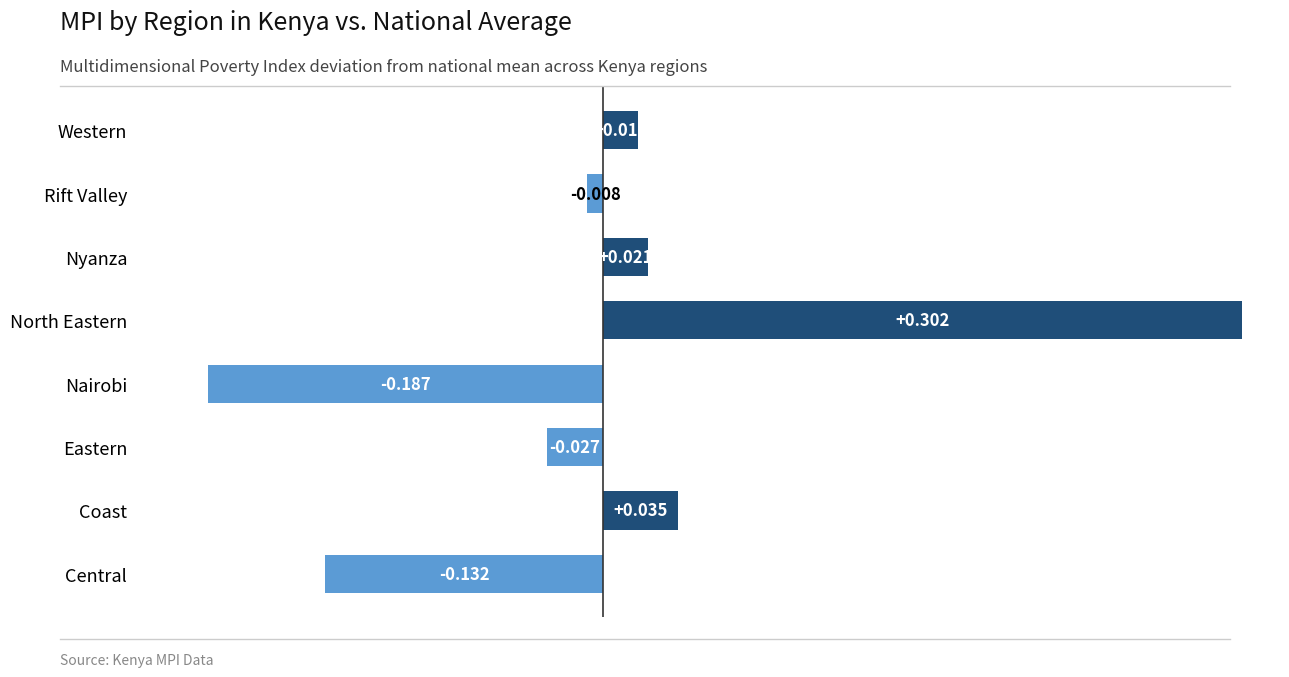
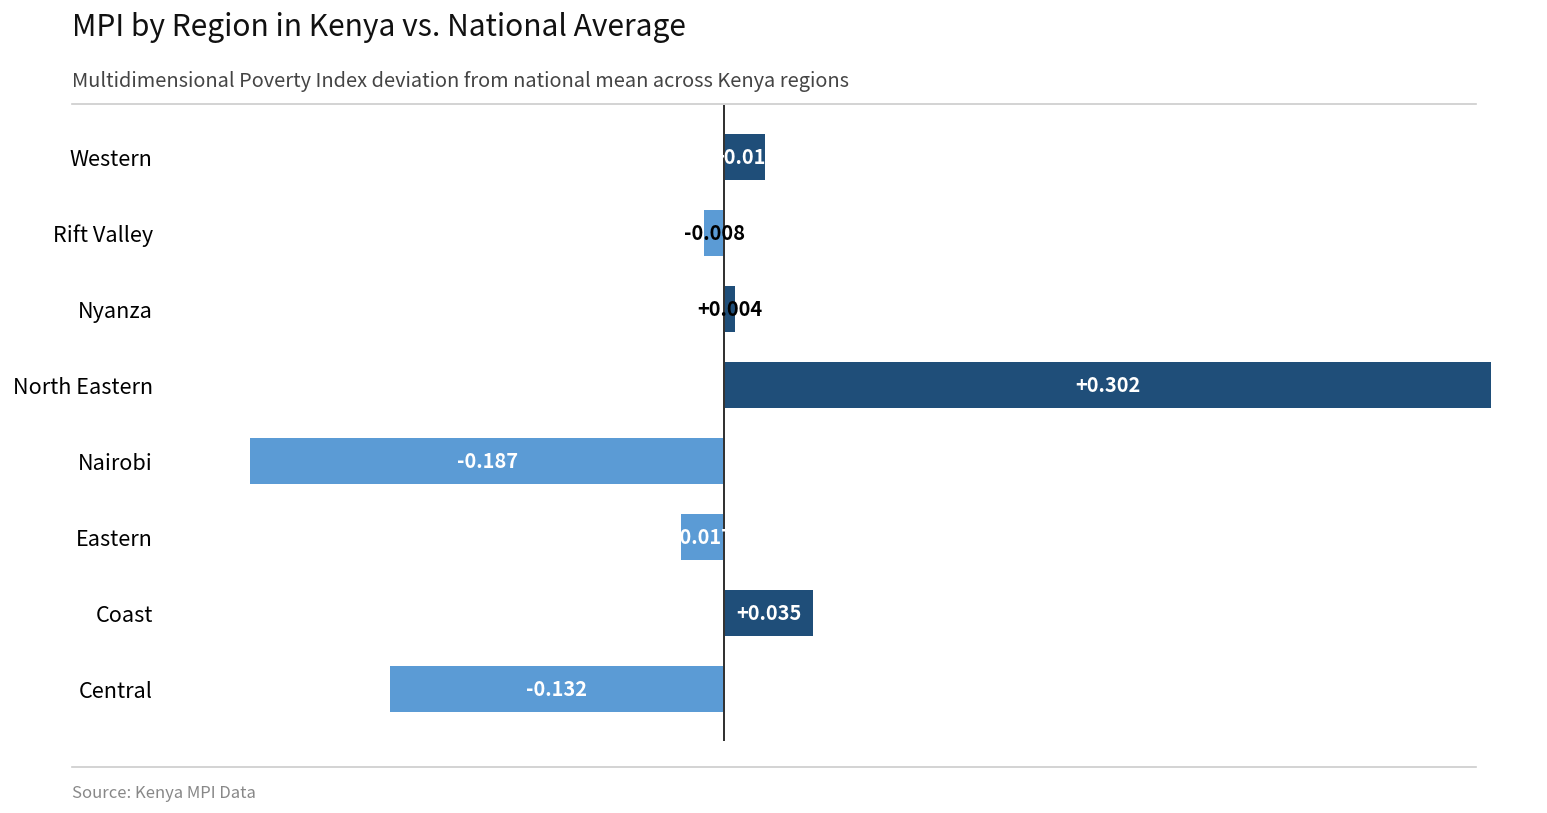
Nyanza: +0.021 -> +0.004
Eastern: -0.027 -> -0.017
